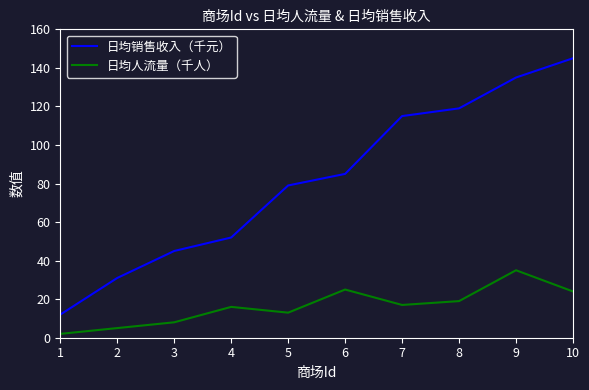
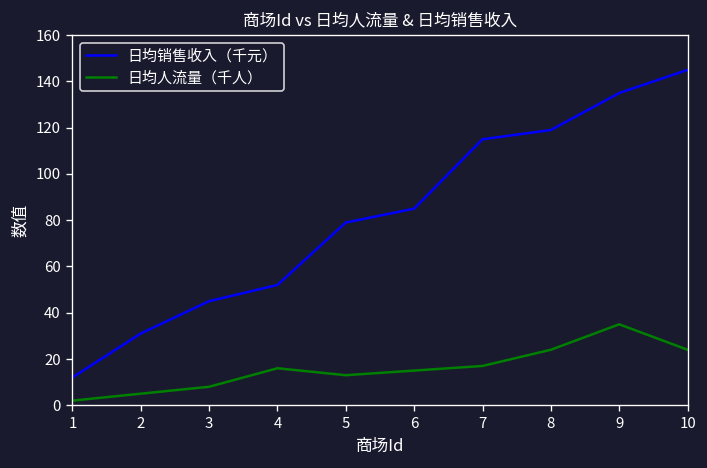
日均人流量（千人）, 6: 25 -> 15
日均人流量（千人）, 8: 19 -> 24
